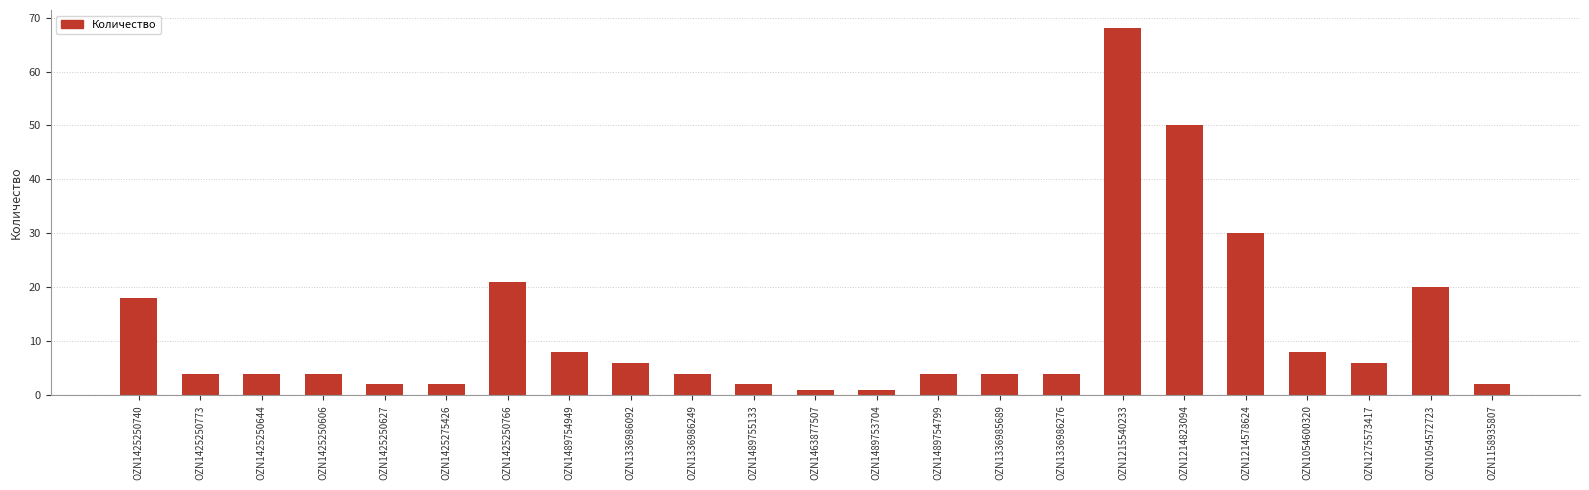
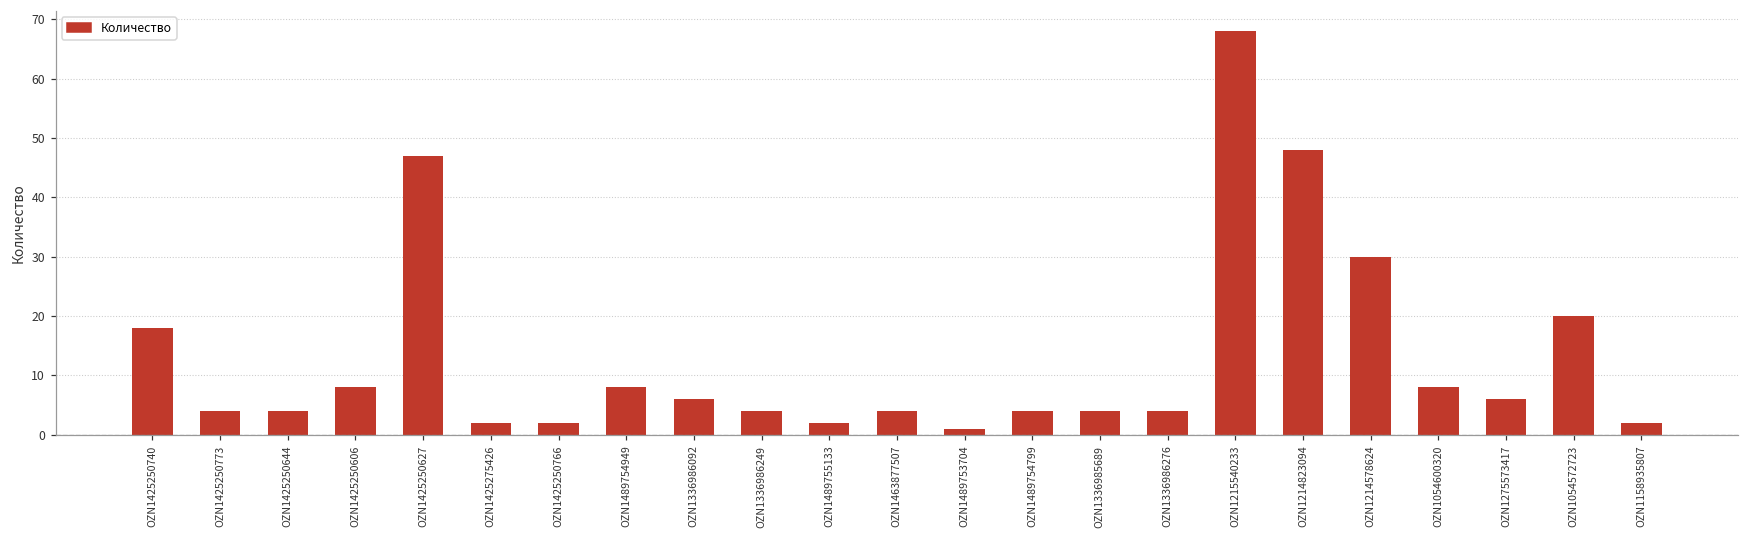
OZN1425250606: 4 -> 8
OZN1425250627: 2 -> 47
OZN1425250766: 21 -> 2
OZN1463877507: 1 -> 4
OZN1214823094: 50 -> 48
